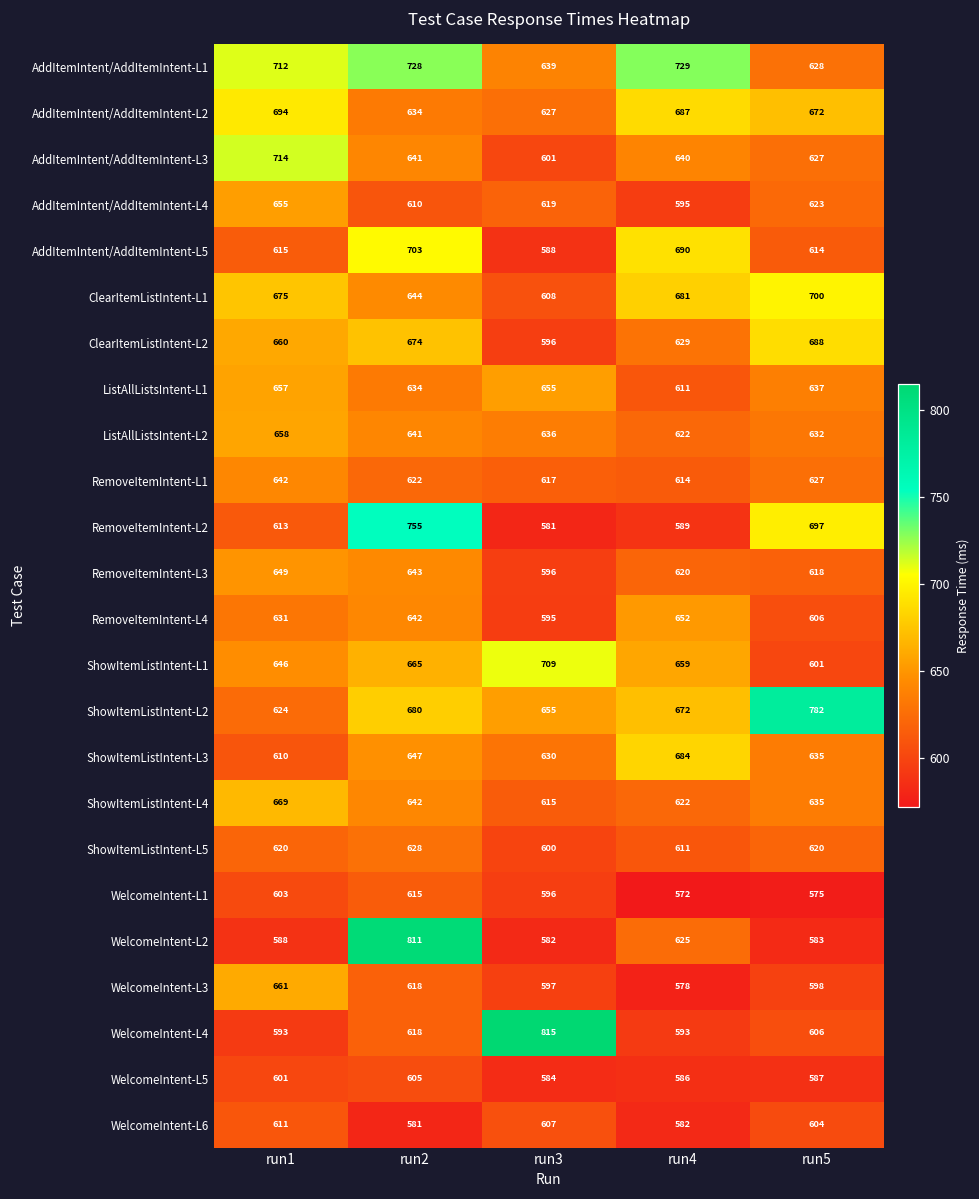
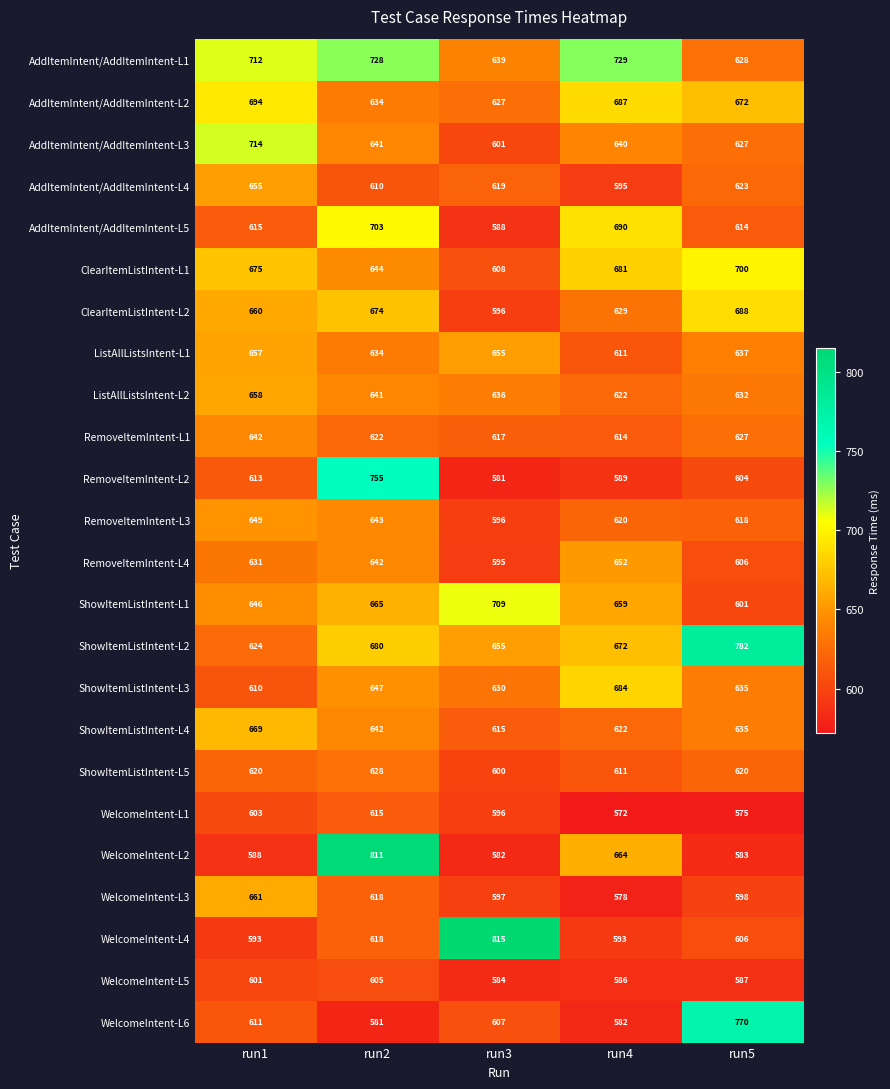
RemoveItemIntent-L2, run5: 697 -> 604
WelcomeIntent-L2, run4: 625 -> 664
WelcomeIntent-L6, run5: 604 -> 770
